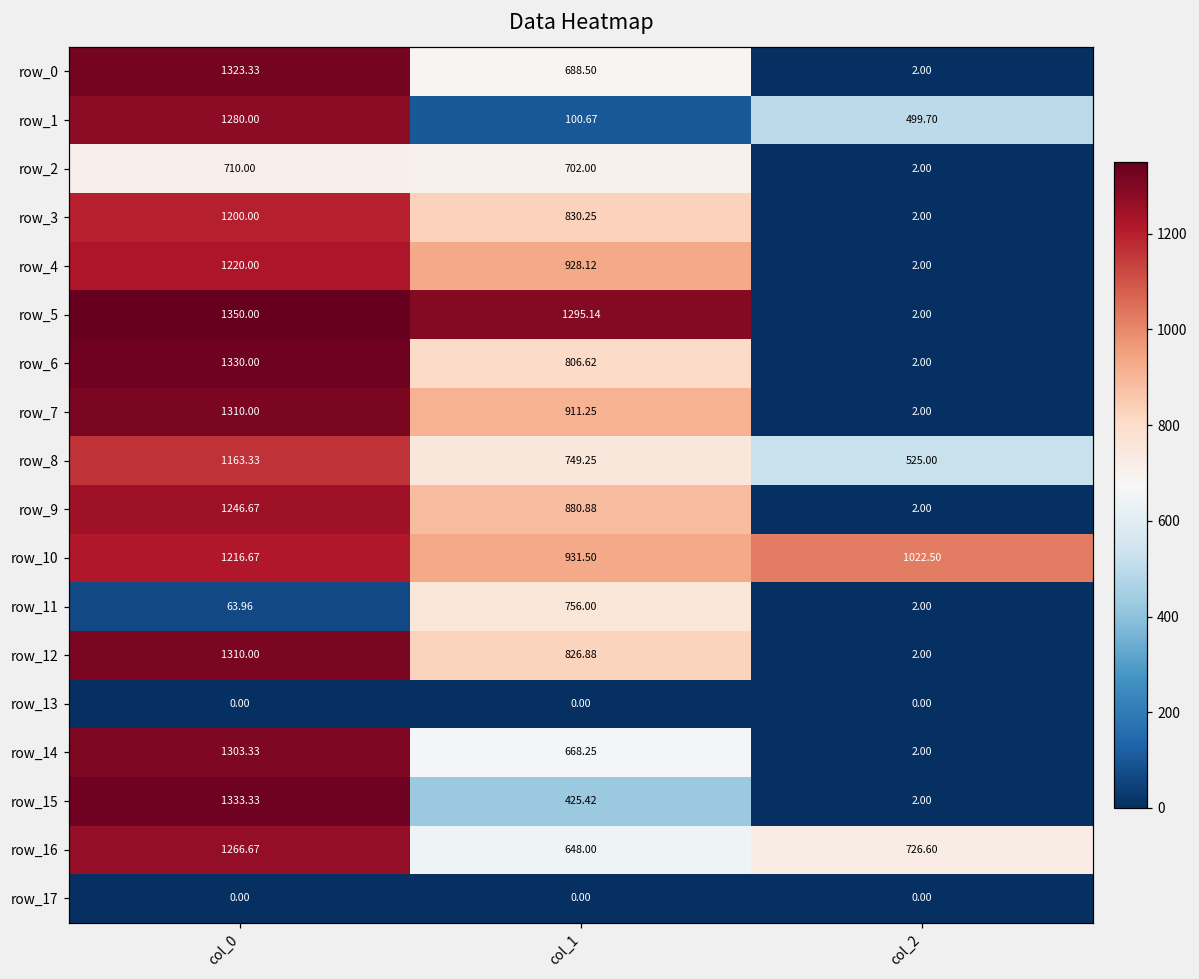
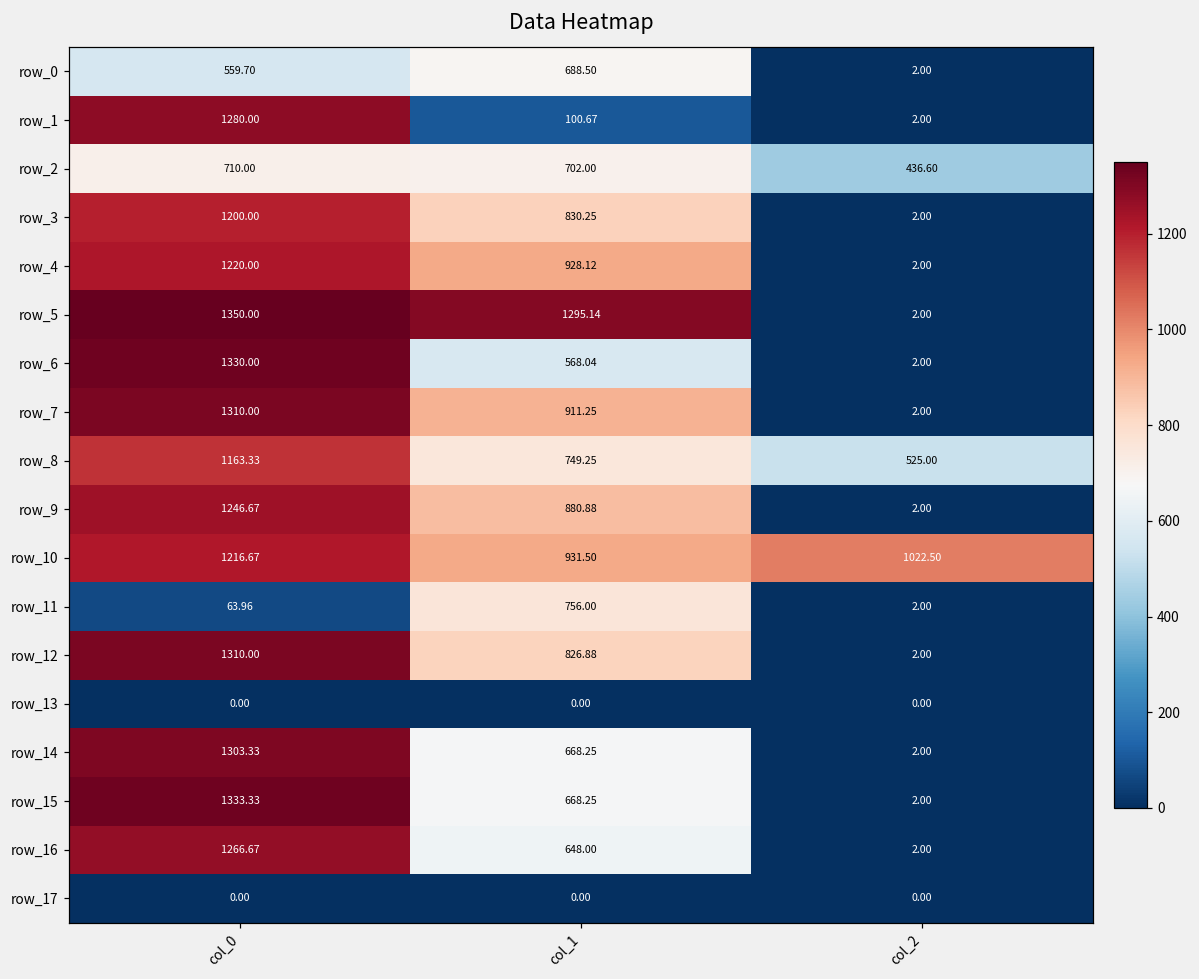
row_0, col_0: 1323.33 -> 559.70
row_1, col_2: 499.70 -> 2.00
row_2, col_2: 2.00 -> 436.60
row_6, col_1: 806.62 -> 568.04
row_15, col_1: 425.42 -> 668.25
row_16, col_2: 726.60 -> 2.00
